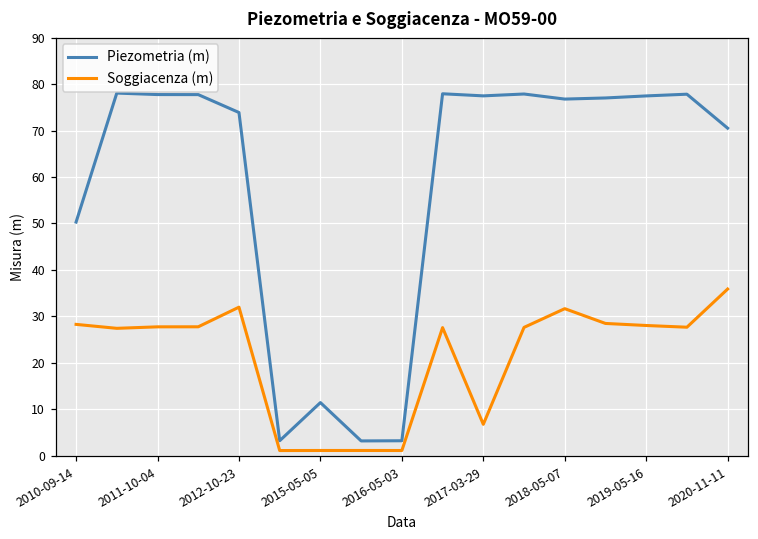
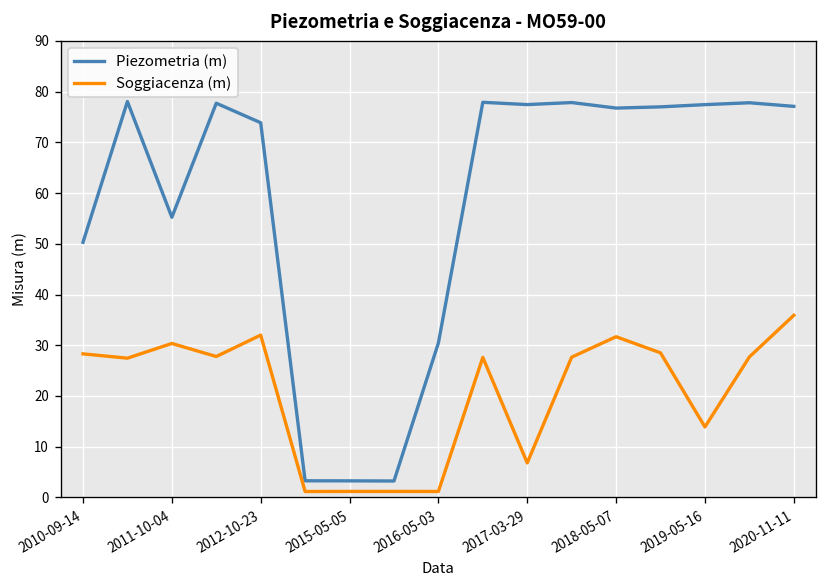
Piezometria (m), 2011-10-04: 78 -> 55
Soggiacenza (m), 2011-10-04: 28 -> 30
Piezometria (m), 2015-05-05: 11 -> 3
Piezometria (m), 2016-05-03: 3 -> 30
Soggiacenza (m), 2019-05-16: 28 -> 14
Piezometria (m), 2020-11-11: 71 -> 77
